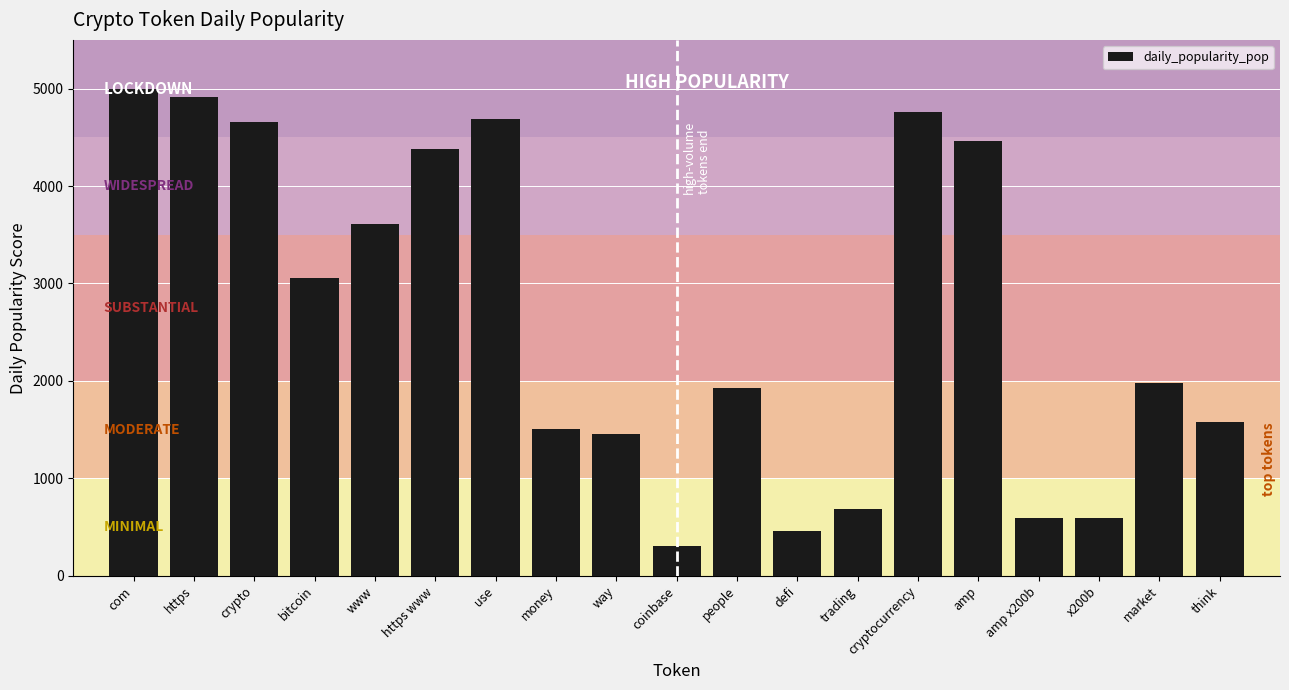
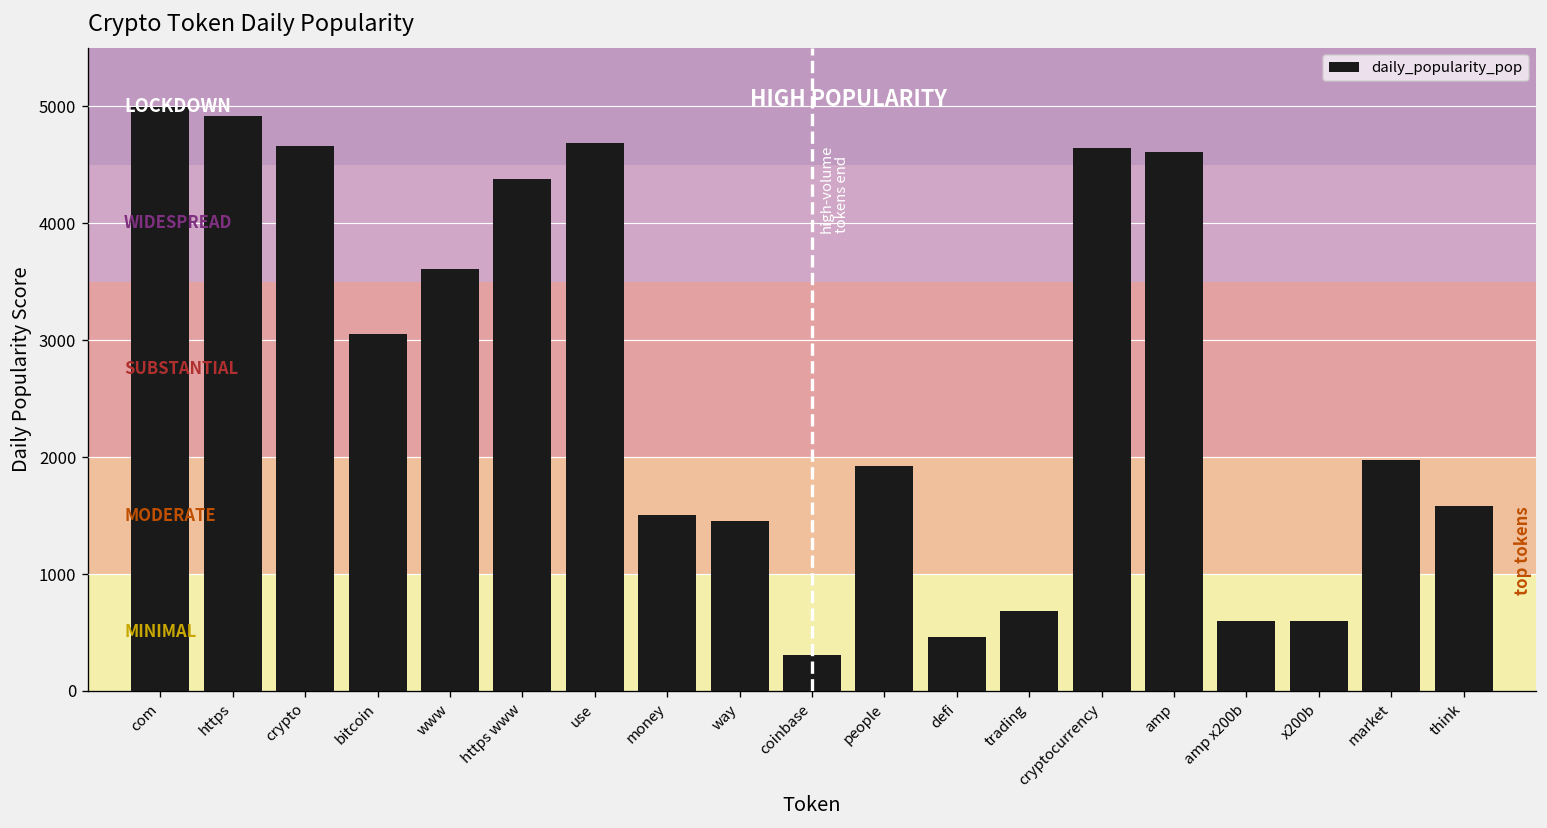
cryptocurrency: 4800 -> 4600
amp: 4500 -> 4600
